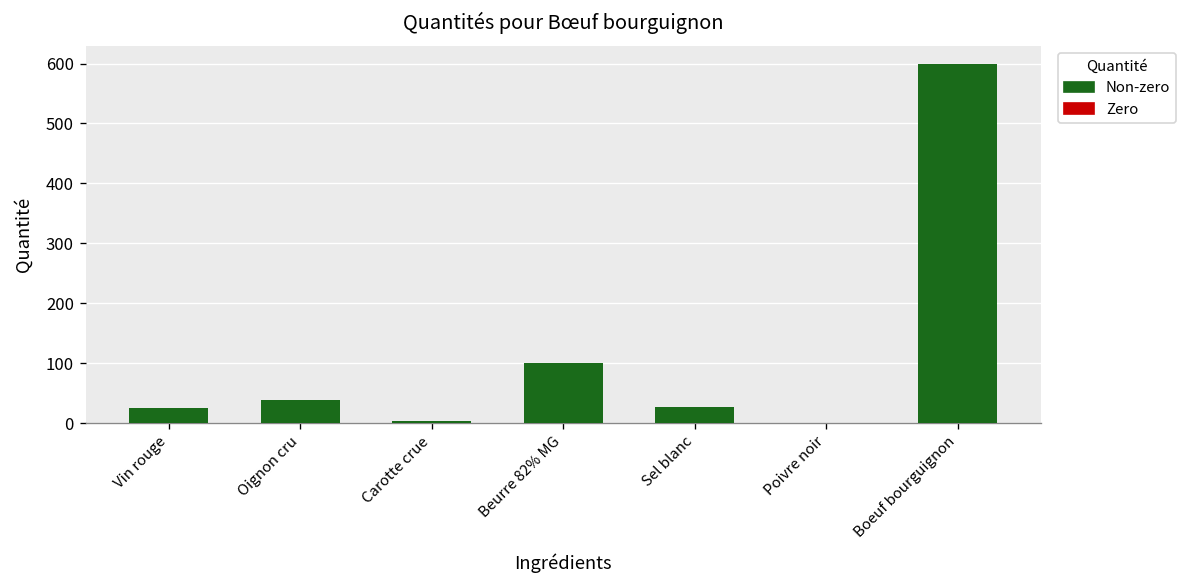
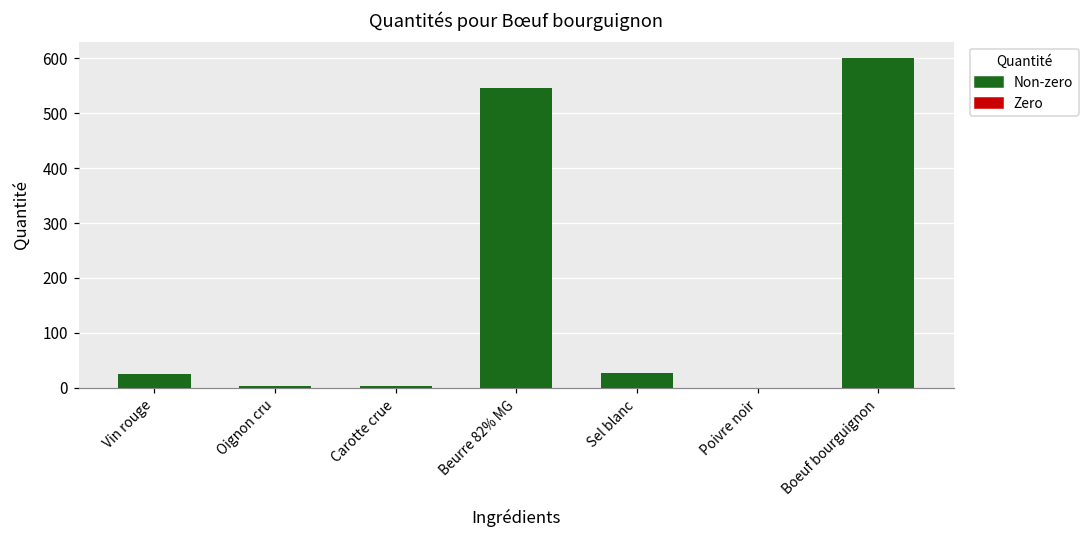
Oignon cru: 40 -> 0
Beurre 82% MG: 100 -> 550
